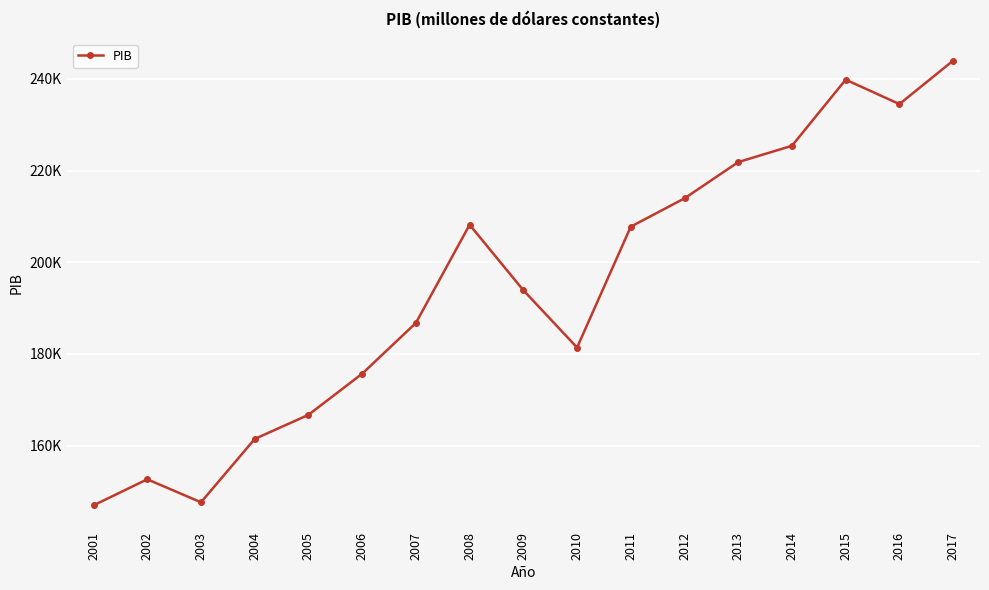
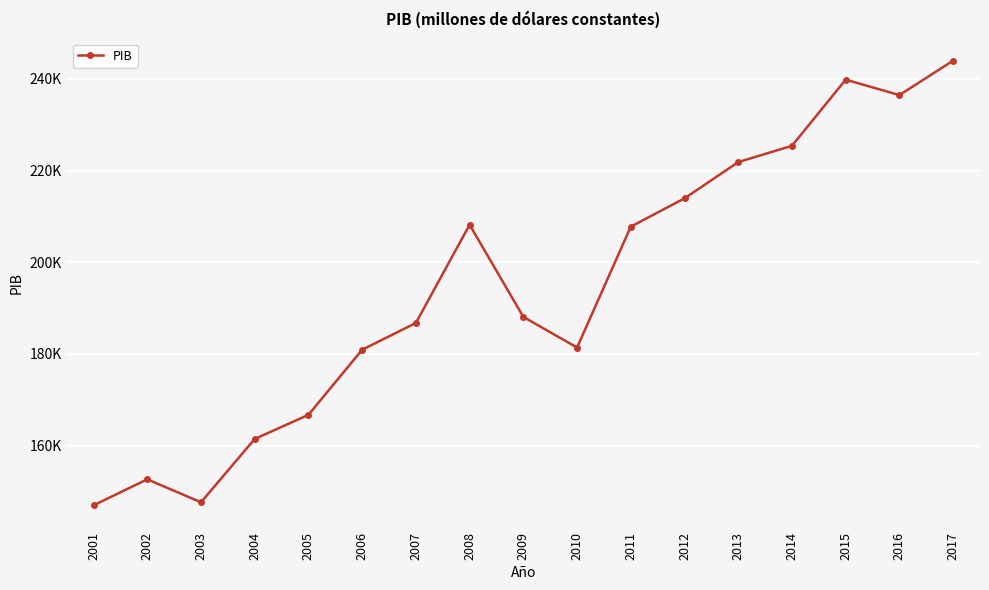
2006: 176000 -> 181000
2009: 194000 -> 188000
2016: 235000 -> 236000
